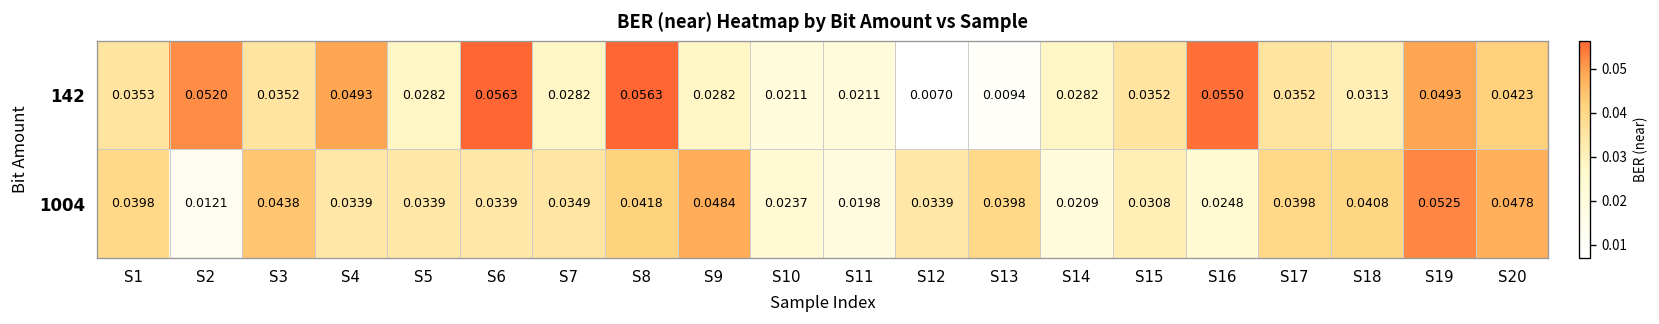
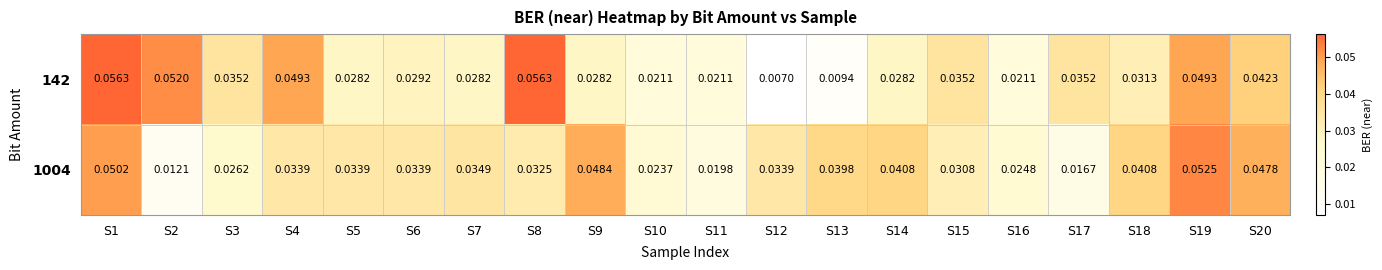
142, S1: 0.0353 -> 0.0563
142, S6: 0.0563 -> 0.0292
142, S16: 0.0550 -> 0.0211
1004, S1: 0.0398 -> 0.0502
1004, S3: 0.0438 -> 0.0262
1004, S8: 0.0418 -> 0.0325
1004, S14: 0.0209 -> 0.0408
1004, S17: 0.0398 -> 0.0167
